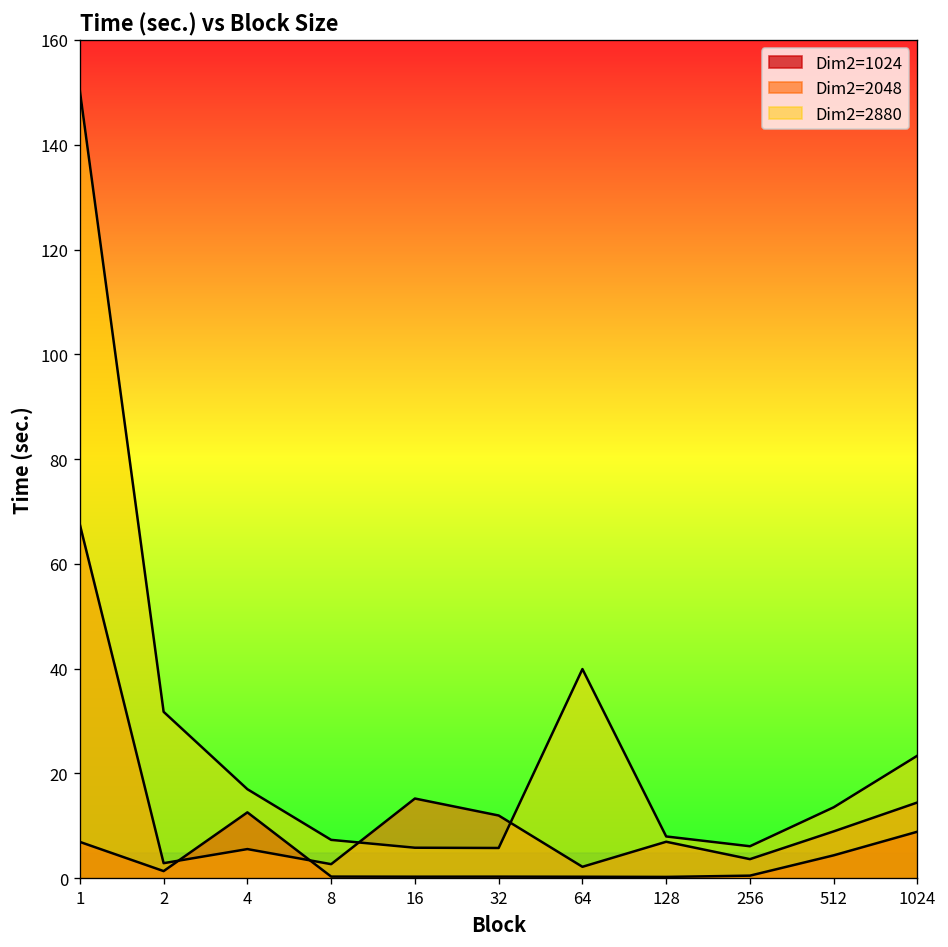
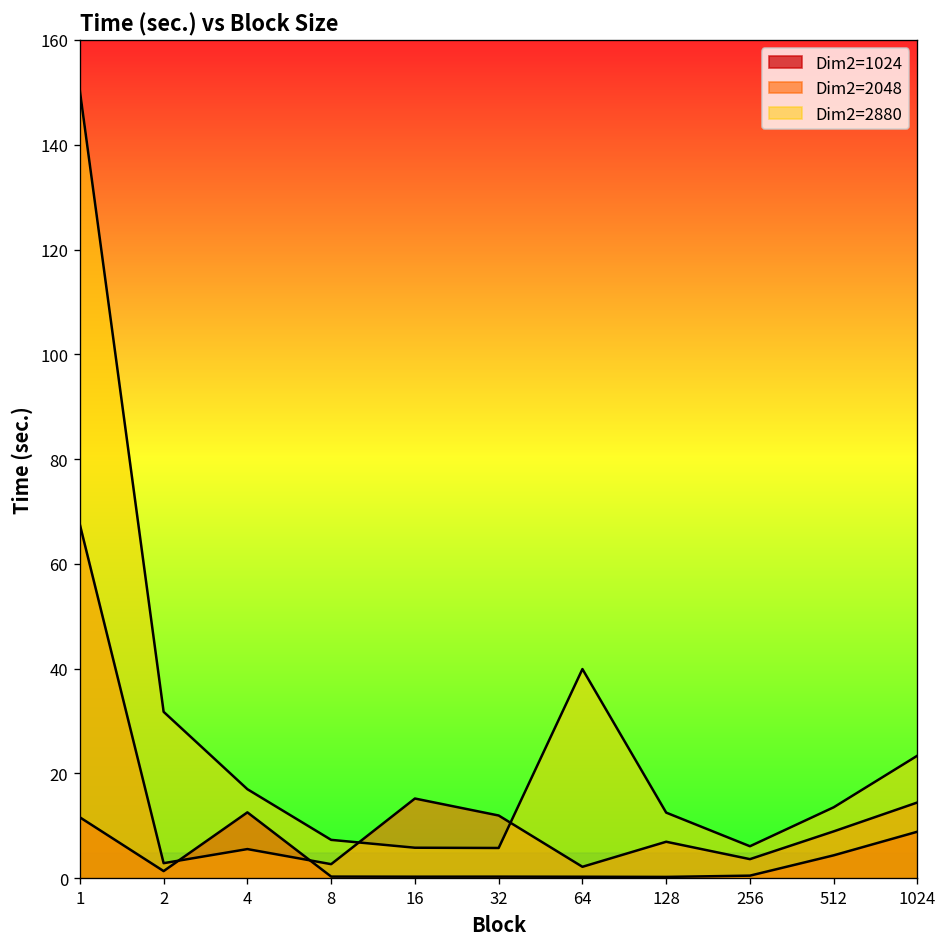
Dim2=1024, 1: 7 -> 12
Dim2=2880, 128: 8 -> 13
